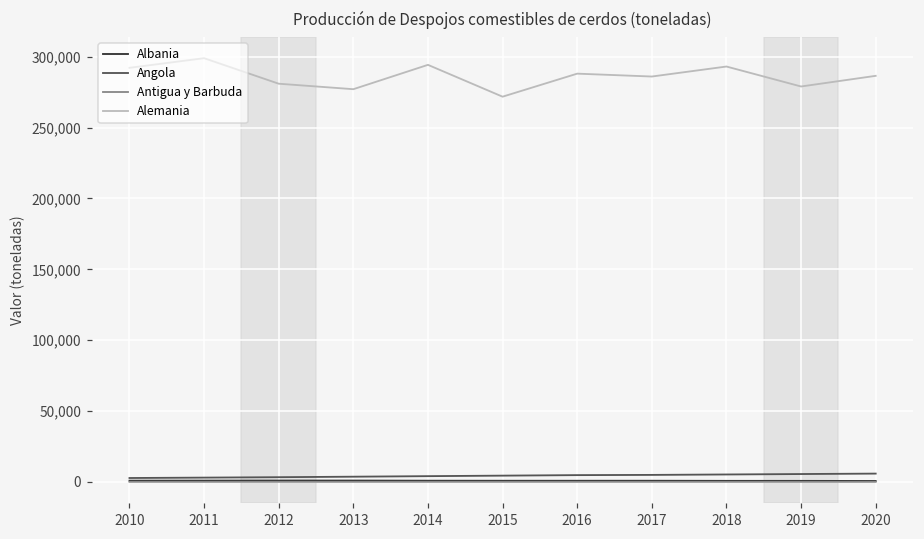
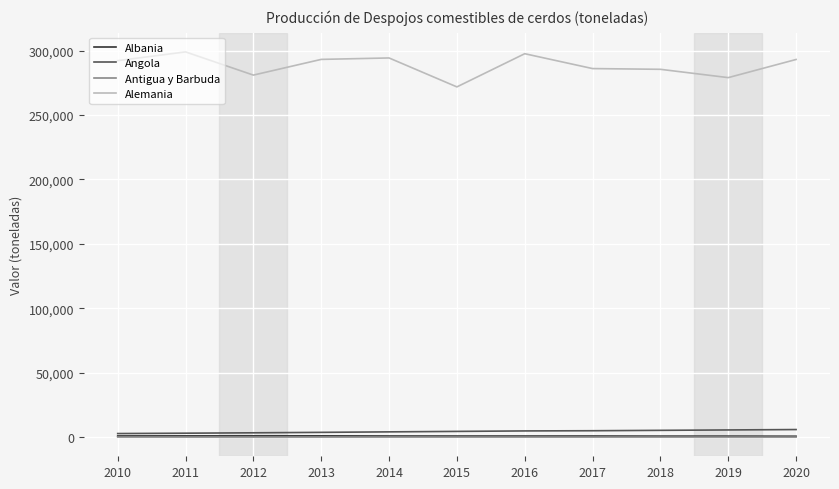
Alemania, 2013: 277,000 -> 293,000
Alemania, 2016: 288,000 -> 298,000
Alemania, 2018: 293,000 -> 286,000
Alemania, 2020: 287,000 -> 293,000
